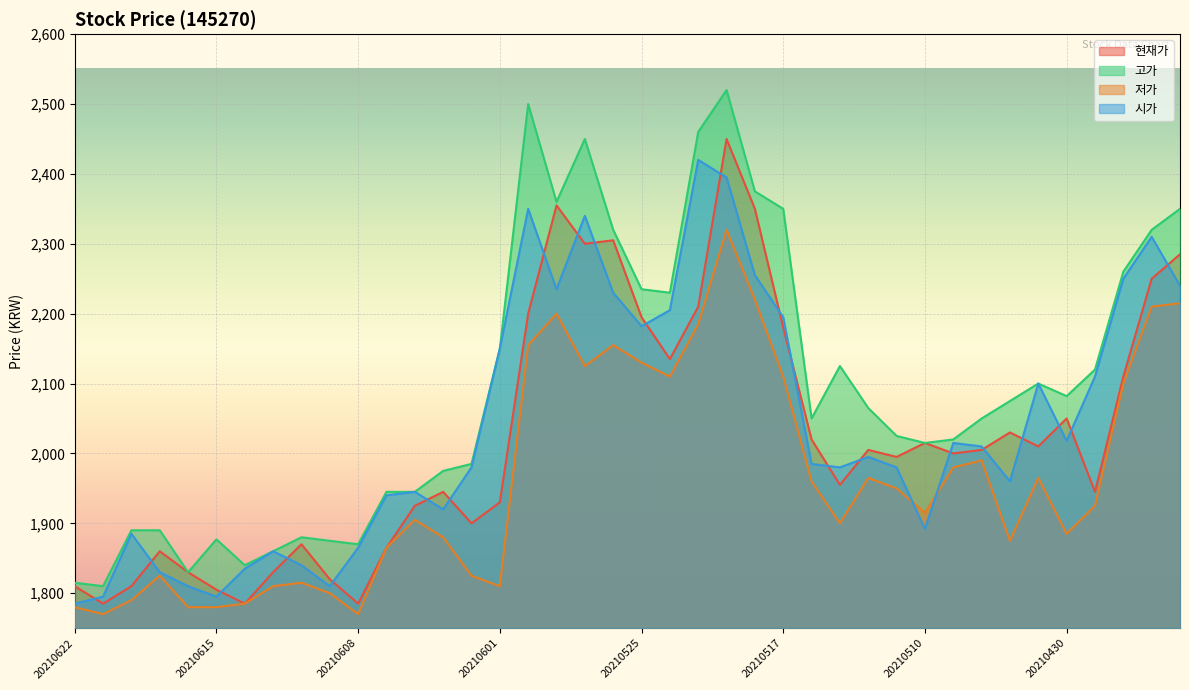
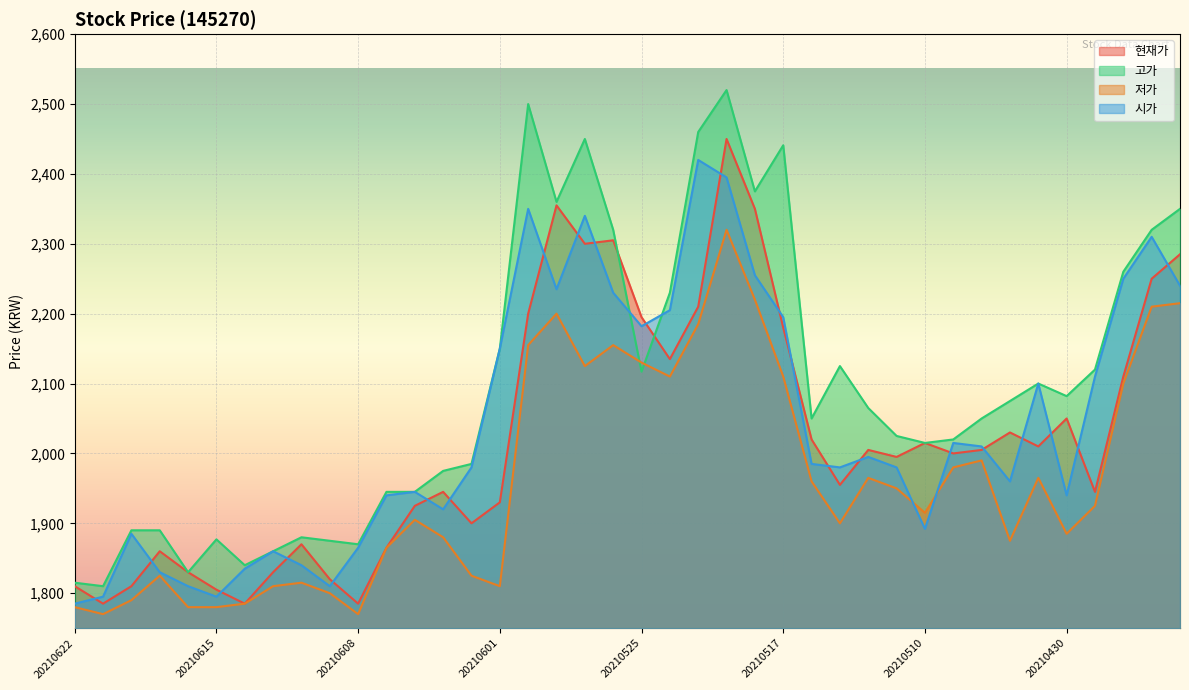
고가, 20210525: 2,240 -> 2,120
고가, 20210517: 2,350 -> 2,440
시가, 20210430: 2,020 -> 1,940
